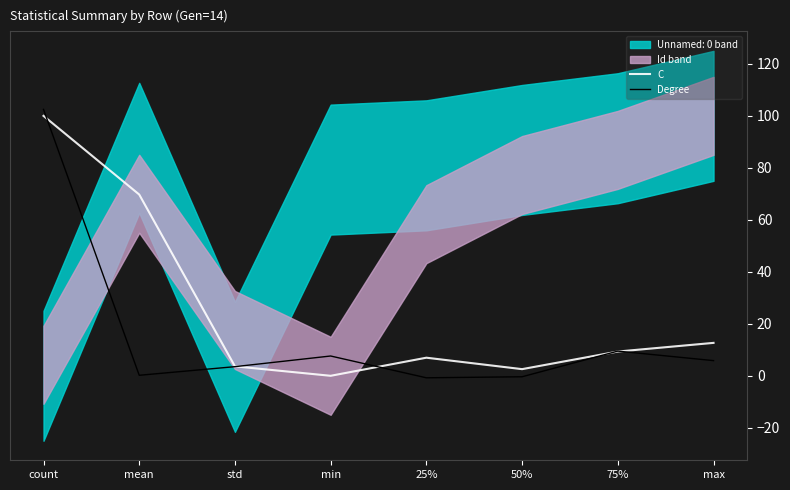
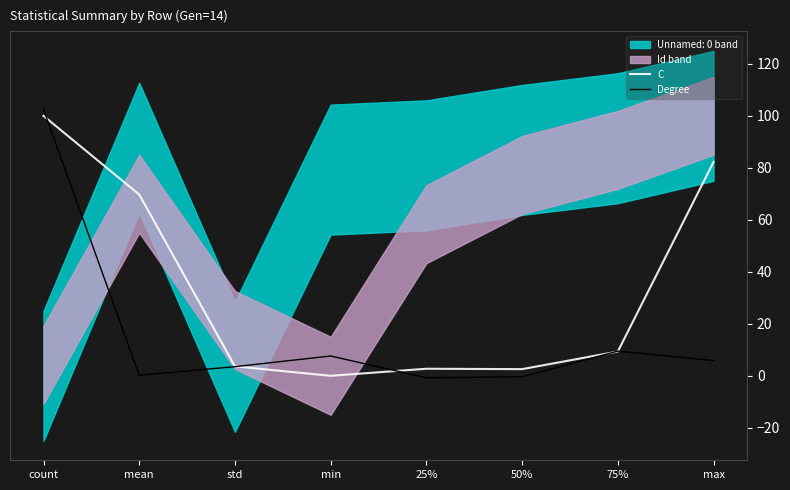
C, 25%: 7 -> 3
C, max: 13 -> 82
